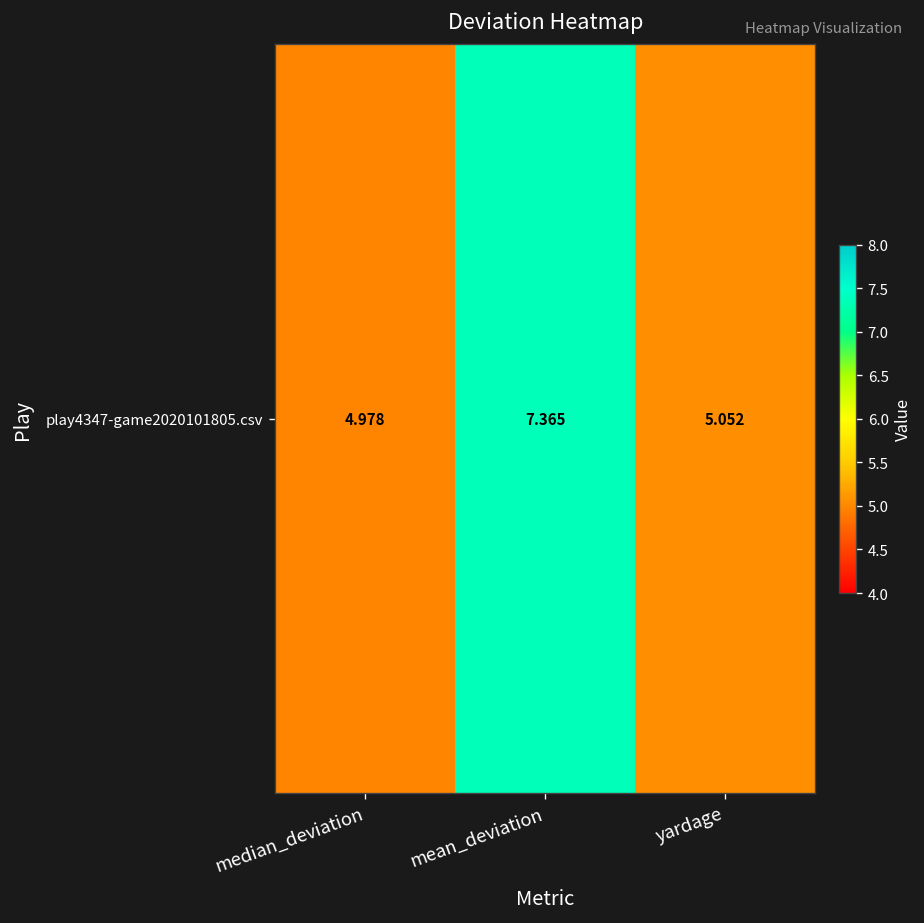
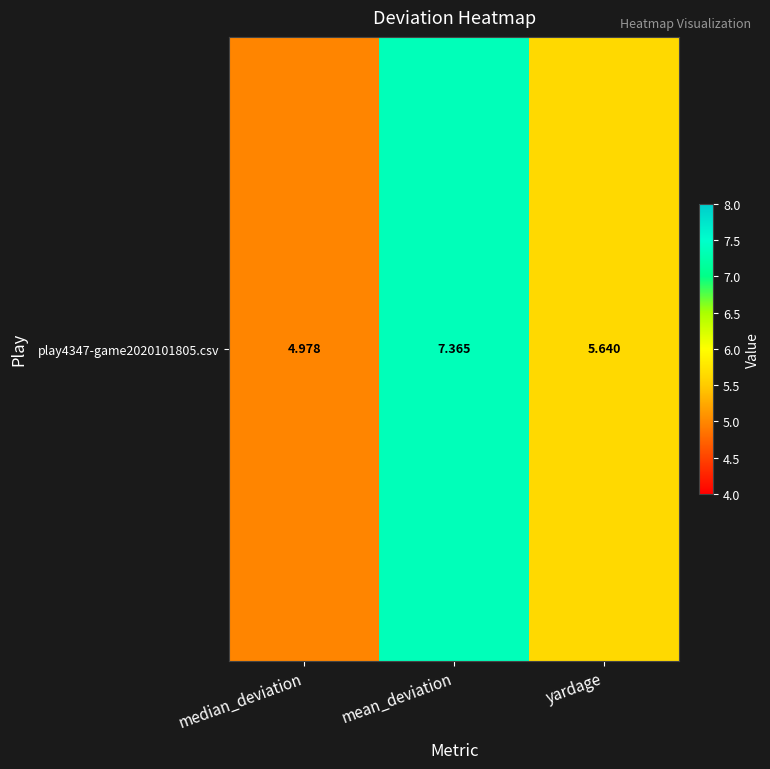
play4347-game2020101805.csv, yardage: 5.052 -> 5.640
